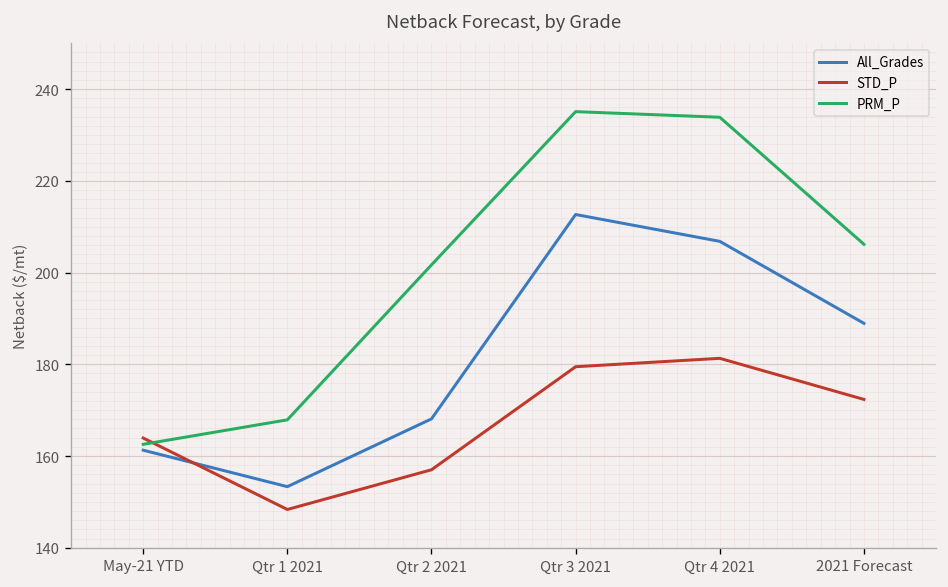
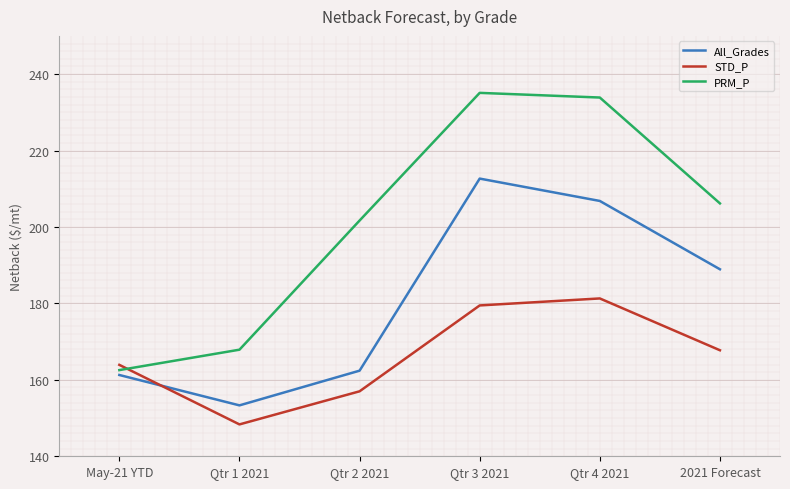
All_Grades, Qtr 2 2021: 168 -> 162
STD_P, 2021 Forecast: 172 -> 168
